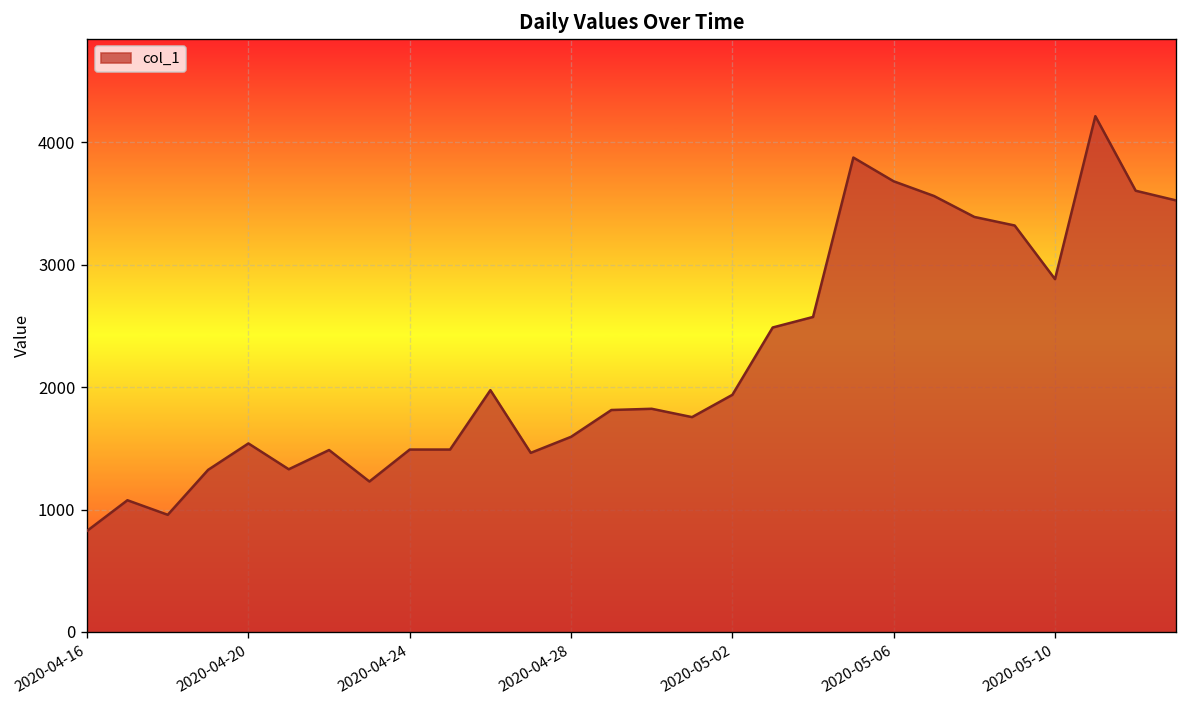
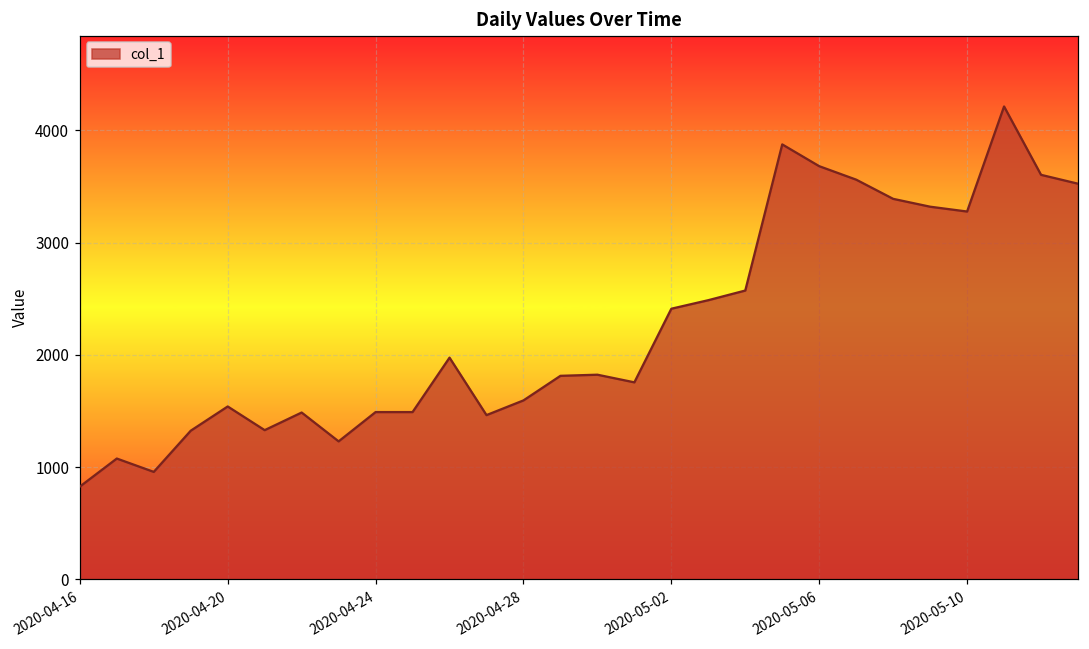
2020-05-02: 1940 -> 2410
2020-05-10: 2880 -> 3280
